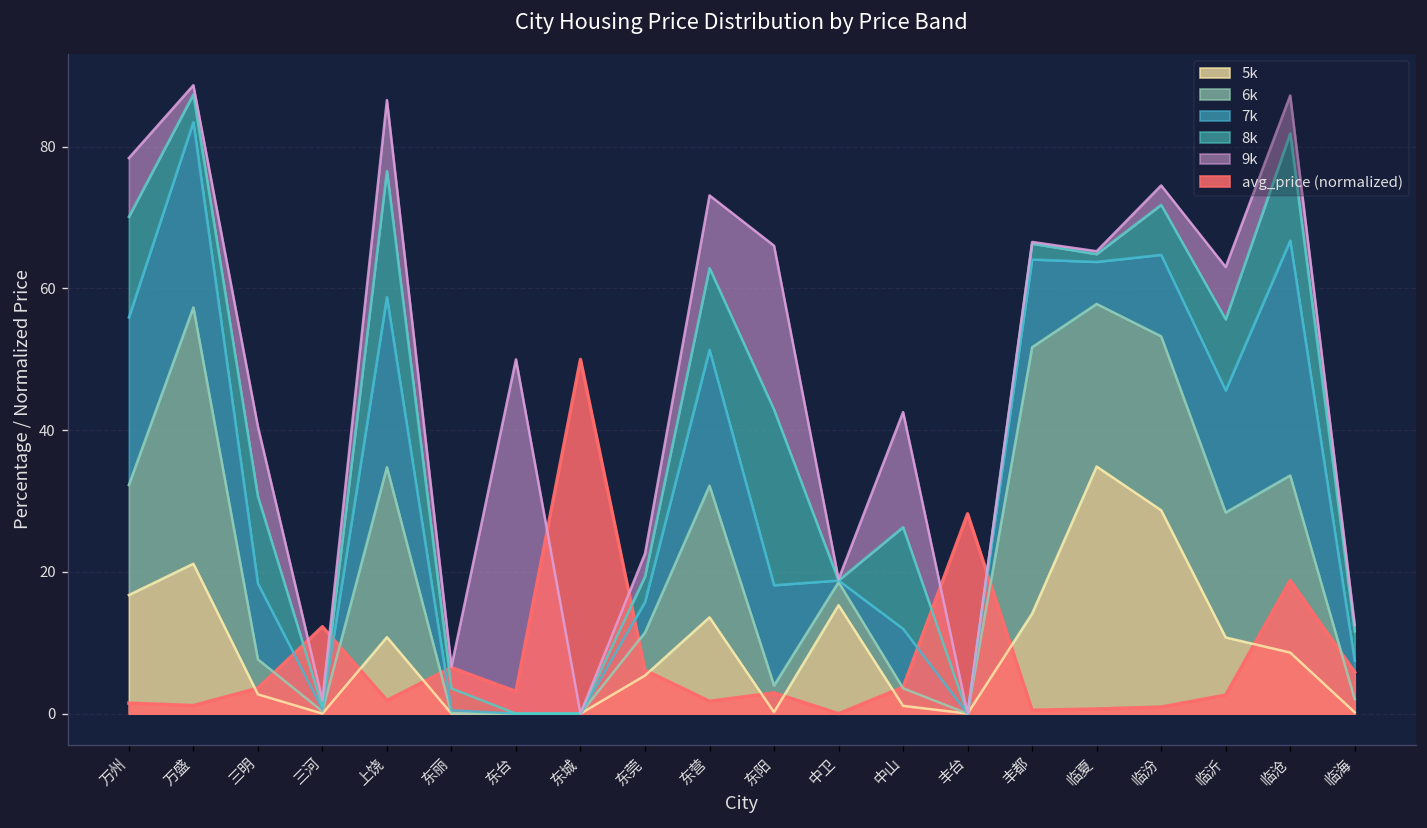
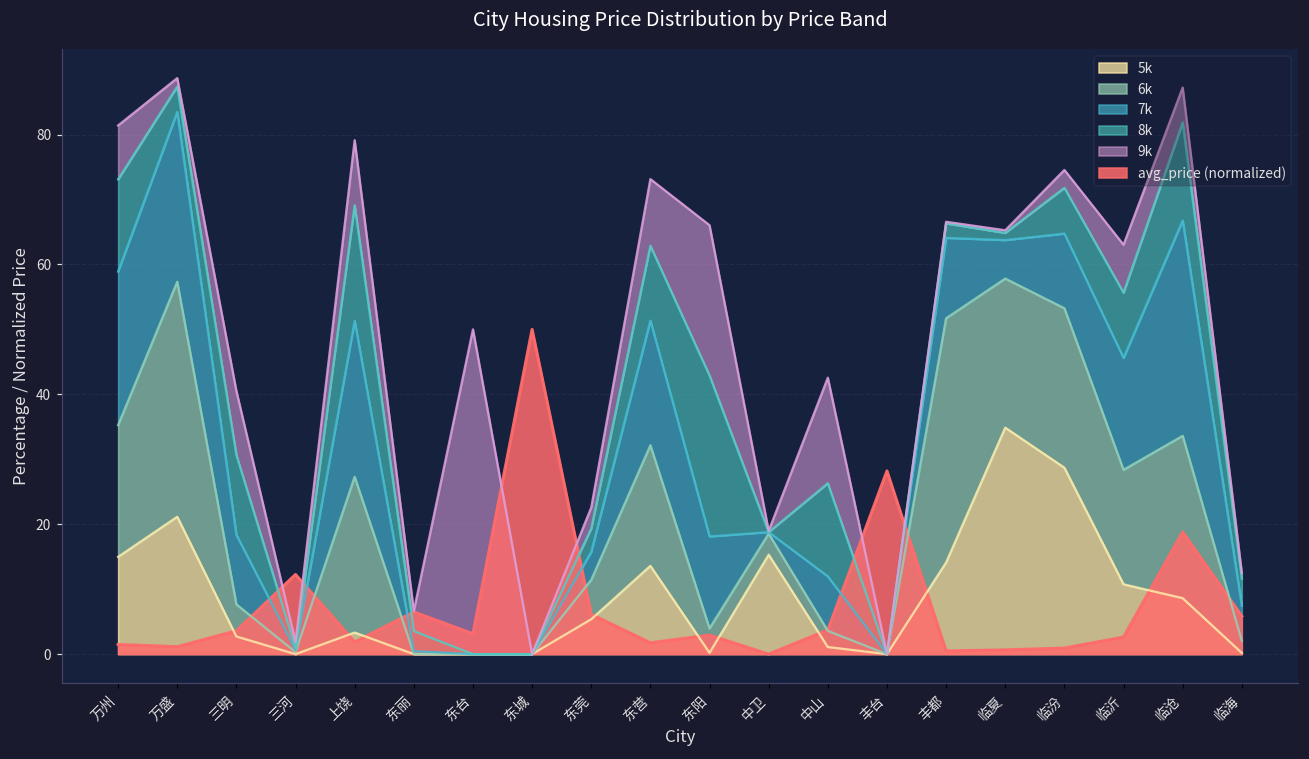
5k, 万州: 17 -> 15
6k, 万州: 16 -> 20
5k, 上饶: 11 -> 3
